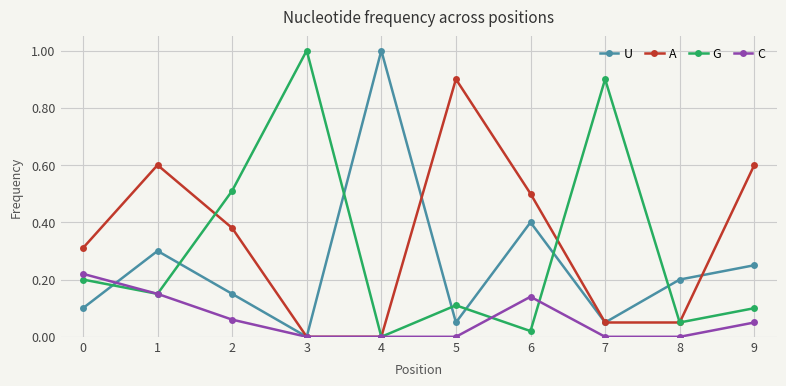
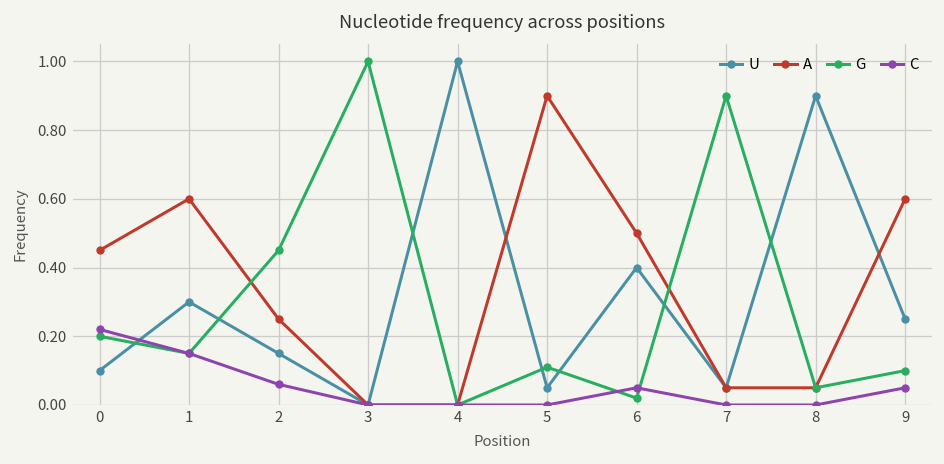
A, 0: 0.31 -> 0.45
A, 2: 0.38 -> 0.25
G, 2: 0.51 -> 0.45
C, 6: 0.14 -> 0.05
U, 8: 0.2 -> 0.9
